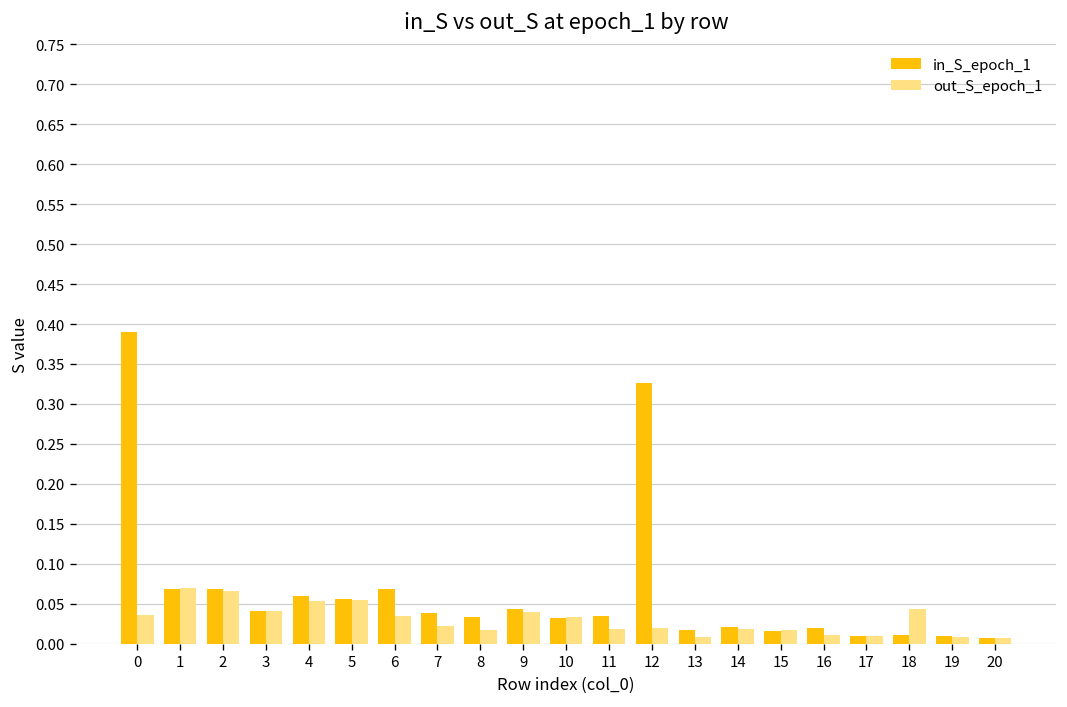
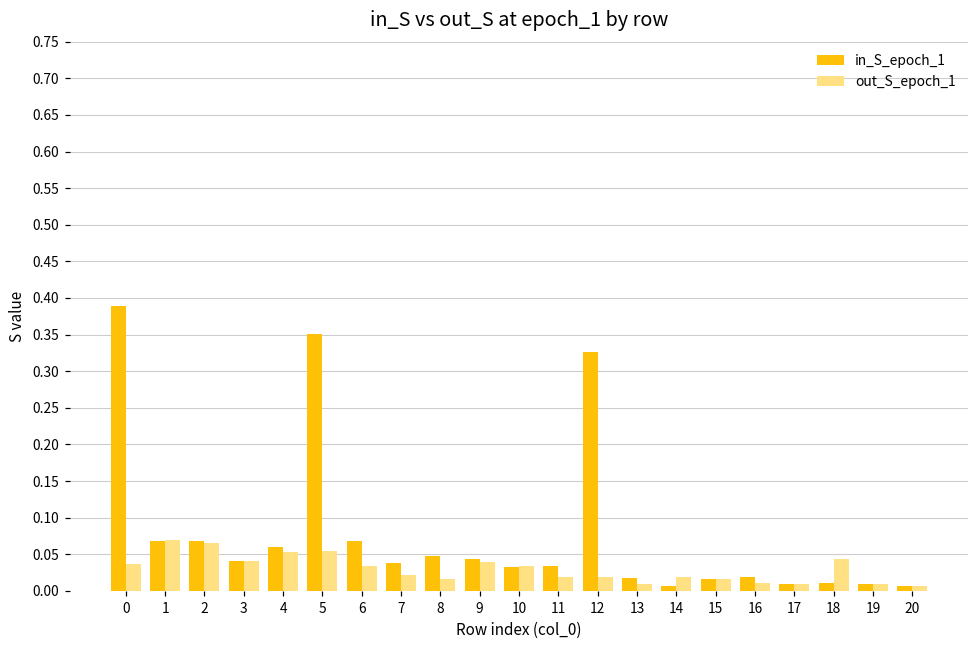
in_S_epoch_1, 5: 0.06 -> 0.35
in_S_epoch_1, 8: 0.03 -> 0.05
in_S_epoch_1, 14: 0.02 -> 0.01
